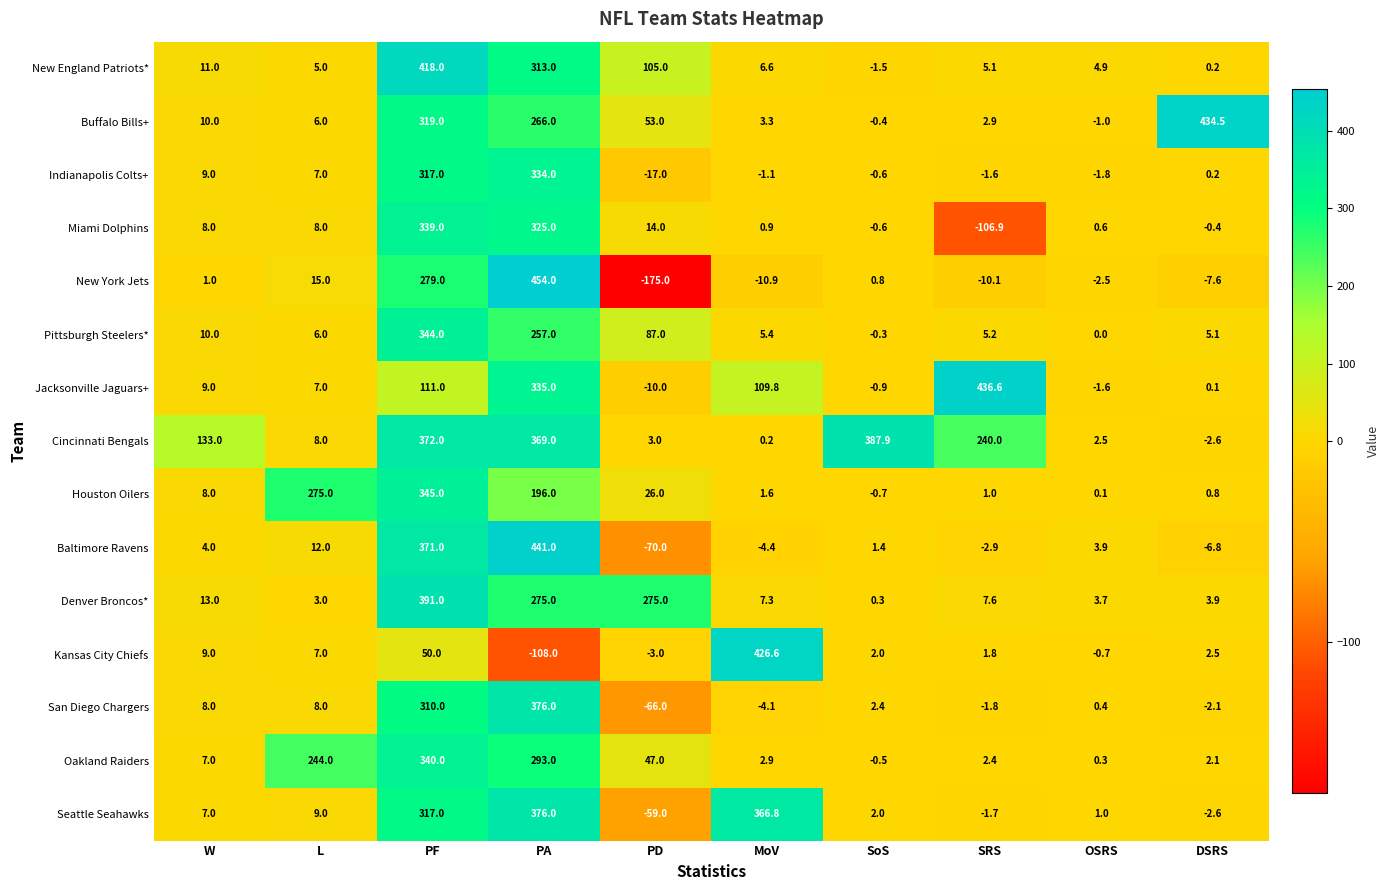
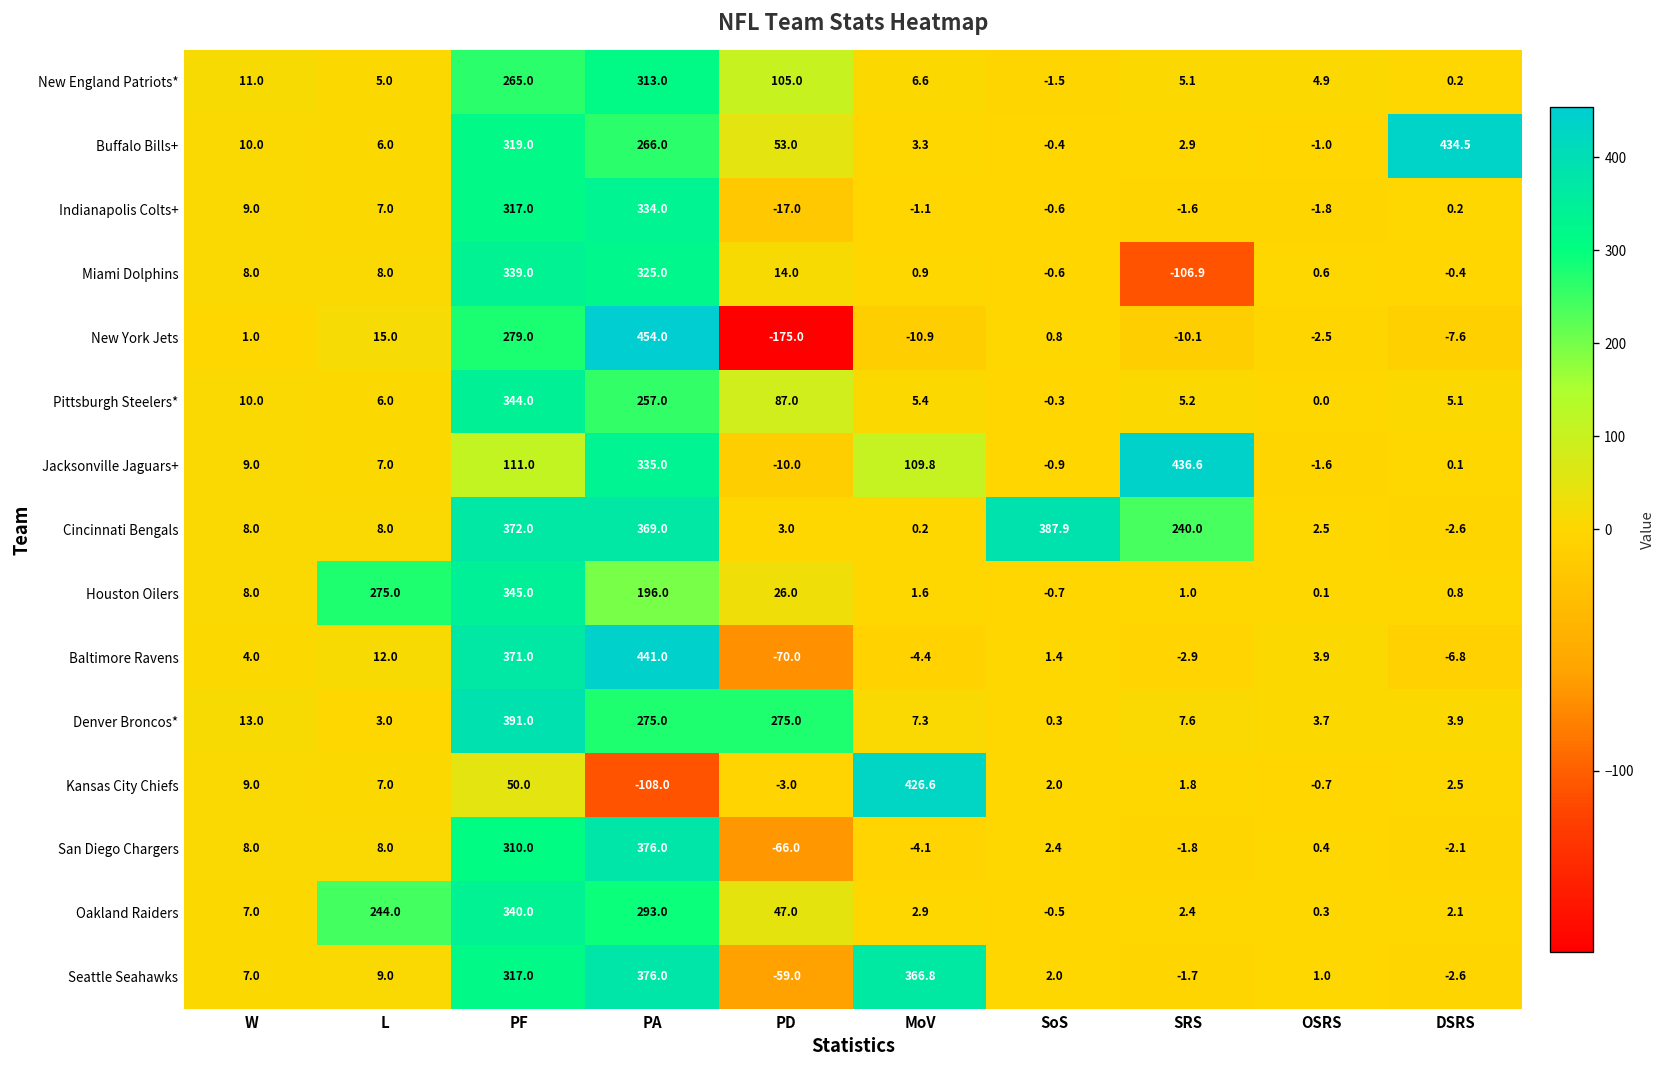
New England Patriots*, PF: 418.0 -> 265.0
Cincinnati Bengals, W: 133.0 -> 8.0
